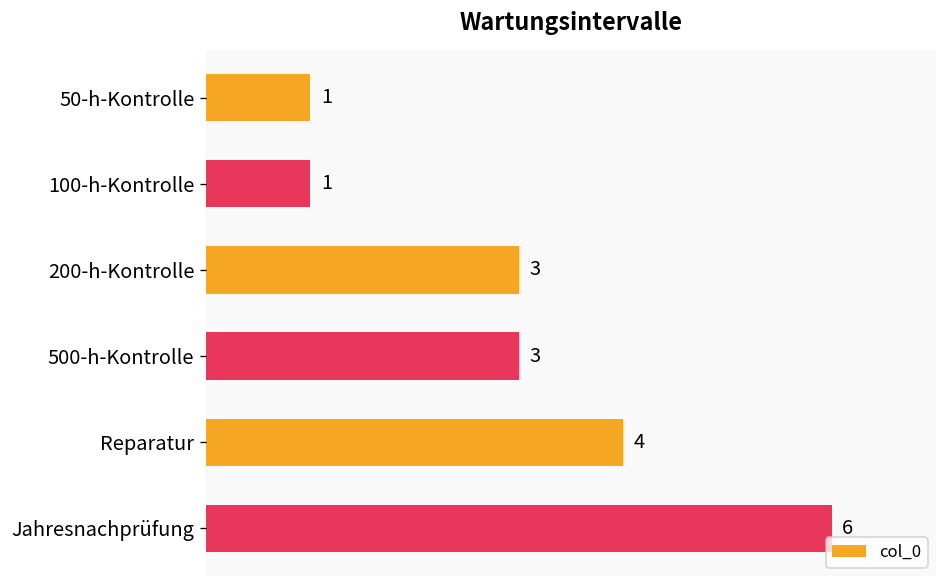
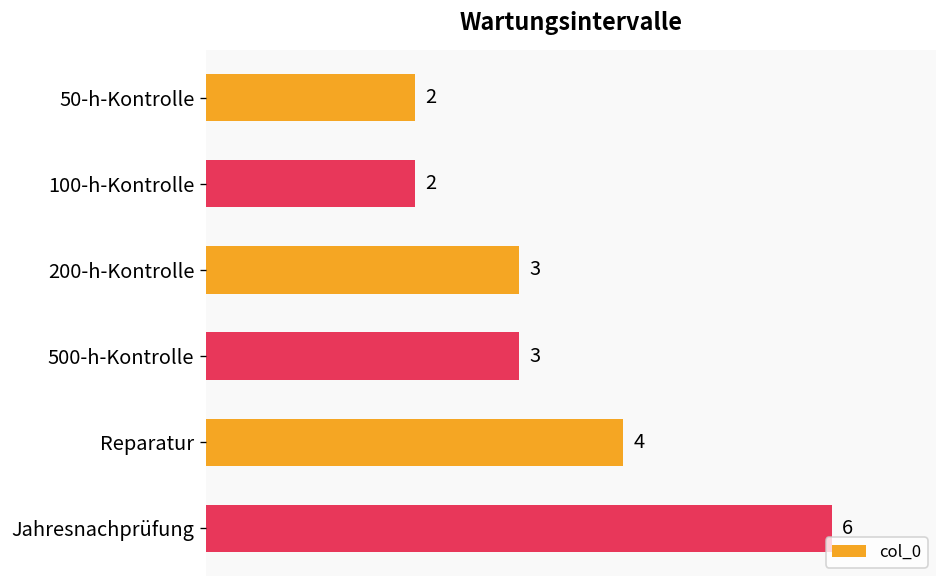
50-h-Kontrolle: 1 -> 2
100-h-Kontrolle: 1 -> 2
